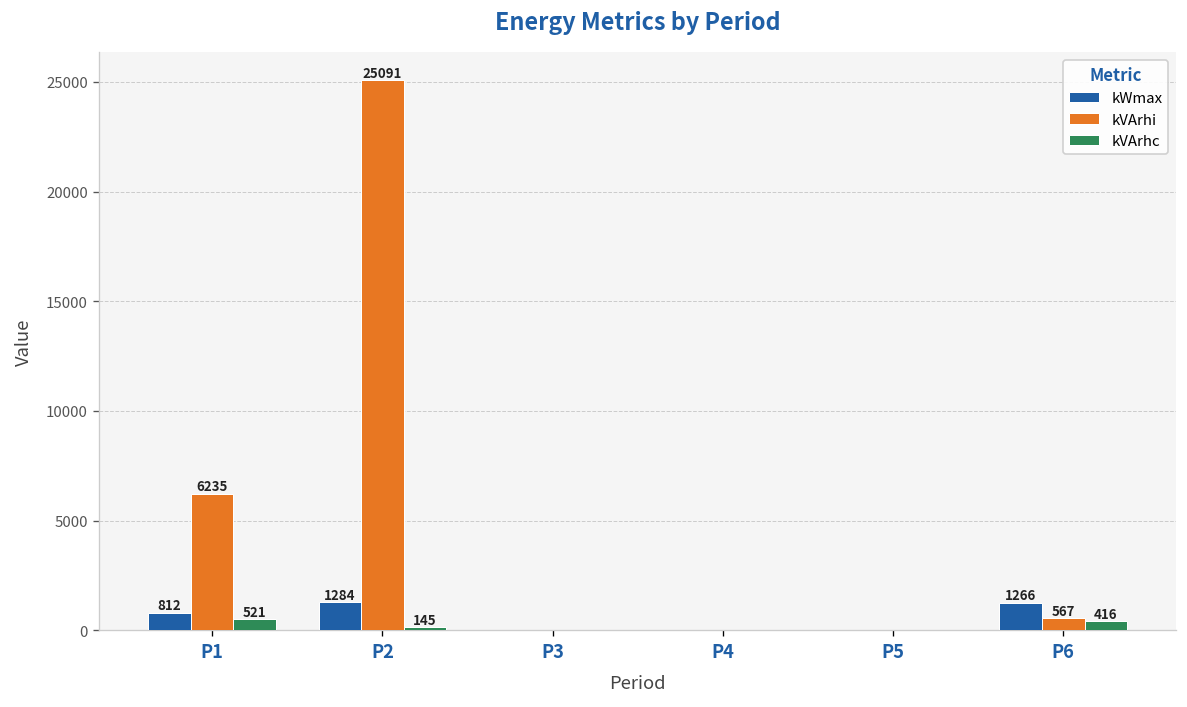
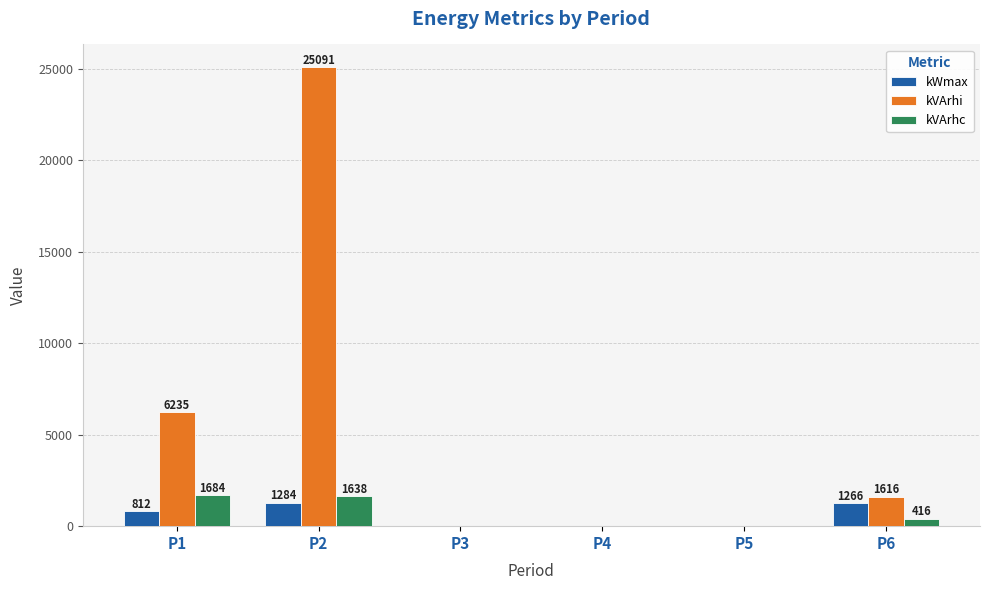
kVArhc, P1: 521 -> 1684
kVArhc, P2: 145 -> 1638
kVArhi, P6: 567 -> 1616
